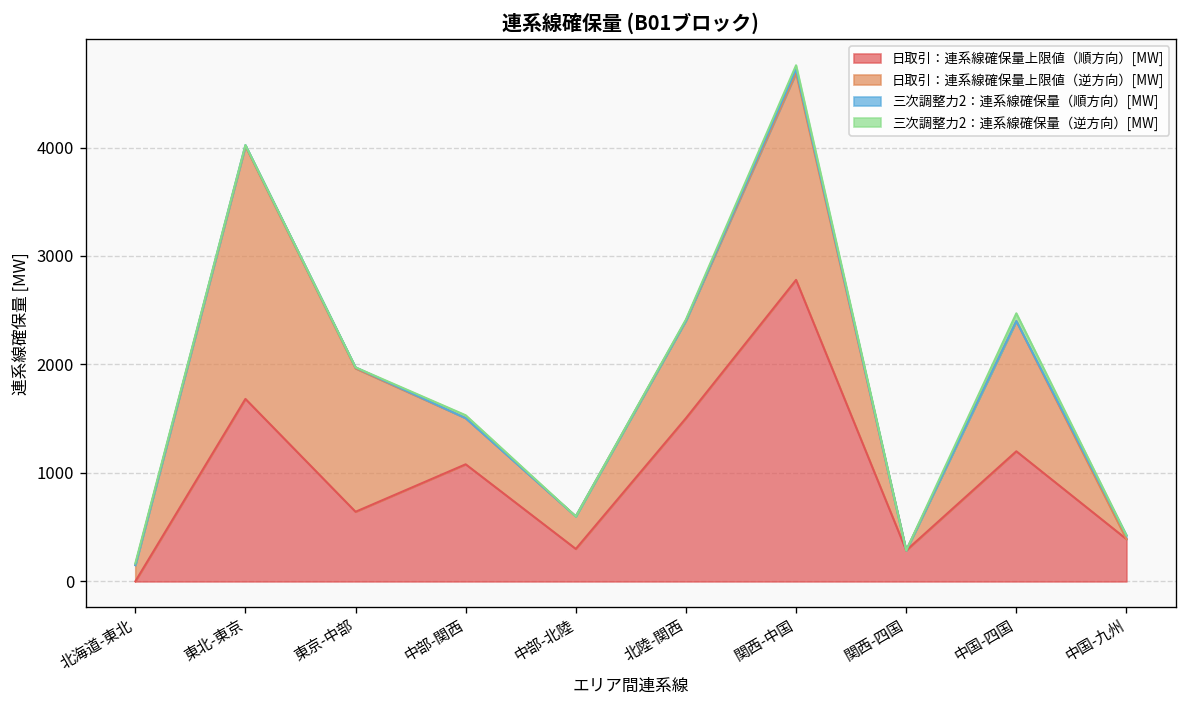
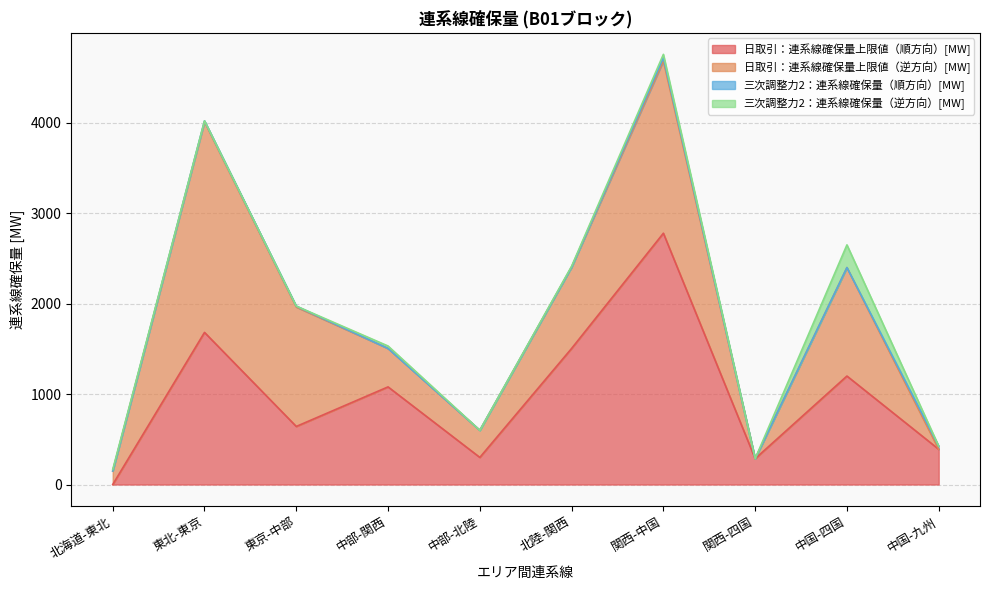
三次調整力2：連系線確保量（逆方向）[MW], 中国-四国: 100 -> 300
